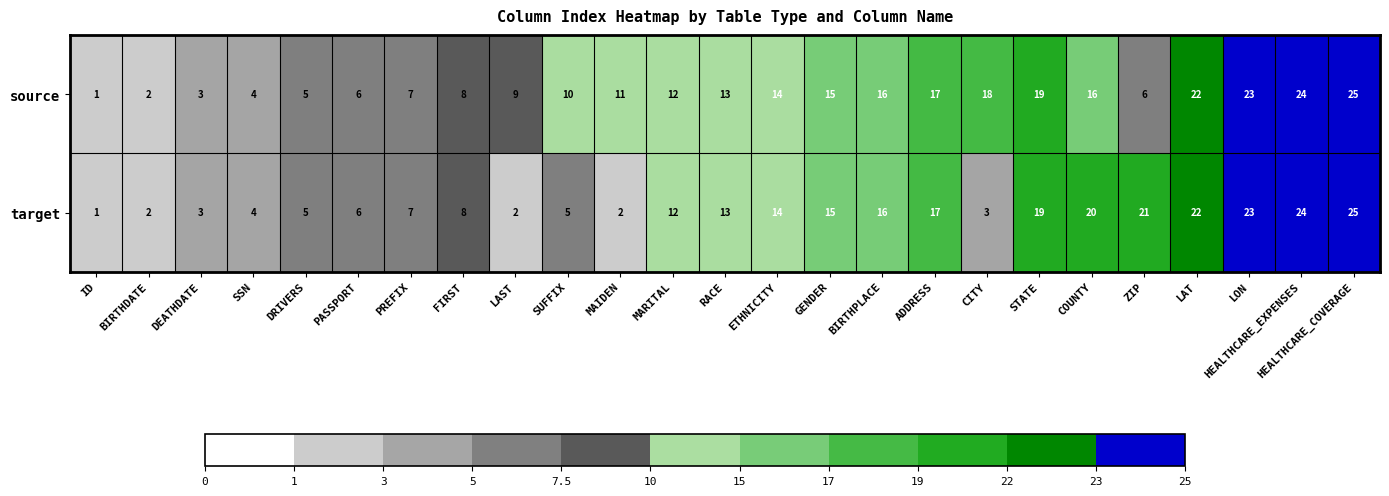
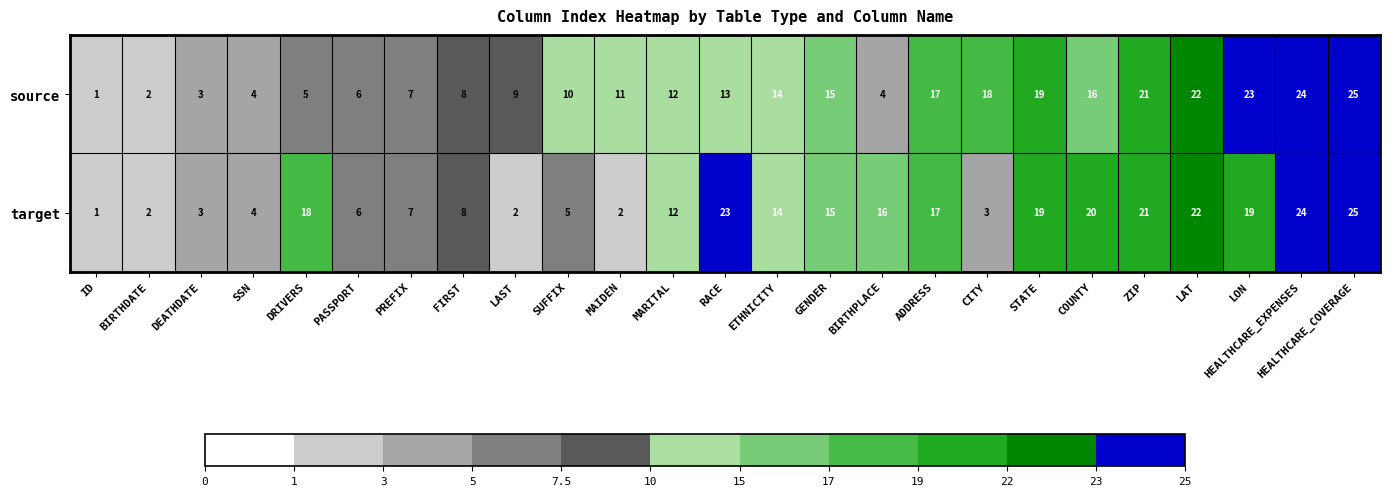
Column Index Heatmap by Table Type and Column Name, source, BIRTHPLACE: 16 -> 4
Column Index Heatmap by Table Type and Column Name, source, ZIP: 6 -> 21
Column Index Heatmap by Table Type and Column Name, target, DRIVERS: 5 -> 18
Column Index Heatmap by Table Type and Column Name, target, RACE: 13 -> 23
Column Index Heatmap by Table Type and Column Name, target, LON: 23 -> 19
